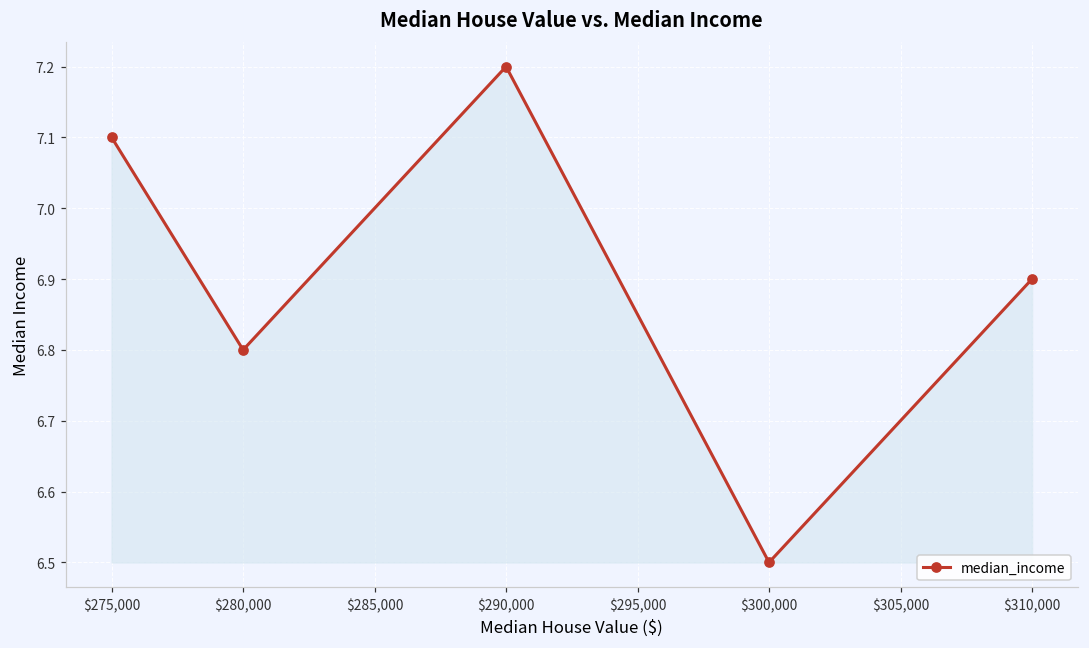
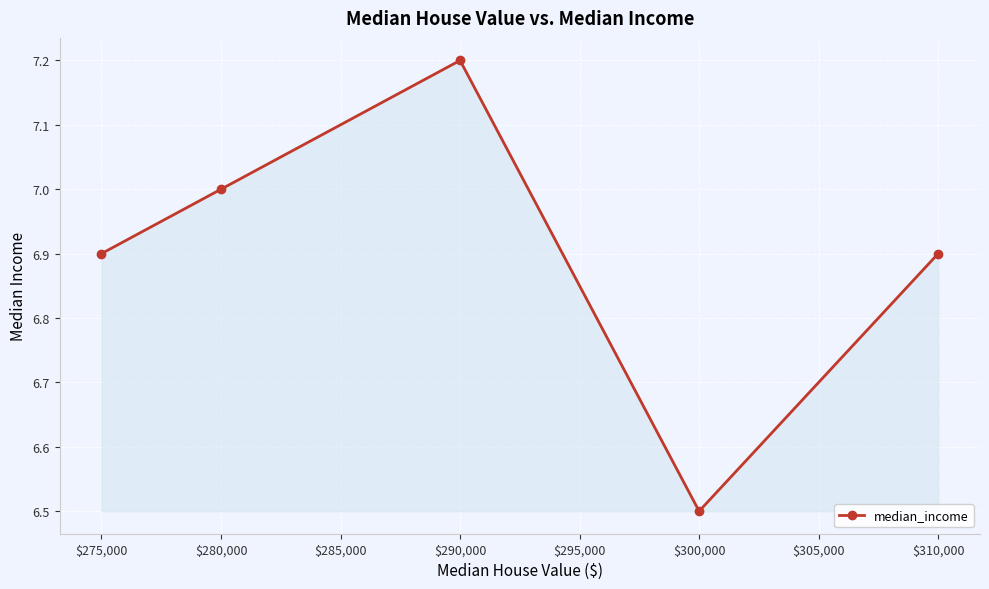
$275,000: 7.1 -> 6.9
$280,000: 6.8 -> 7.0
